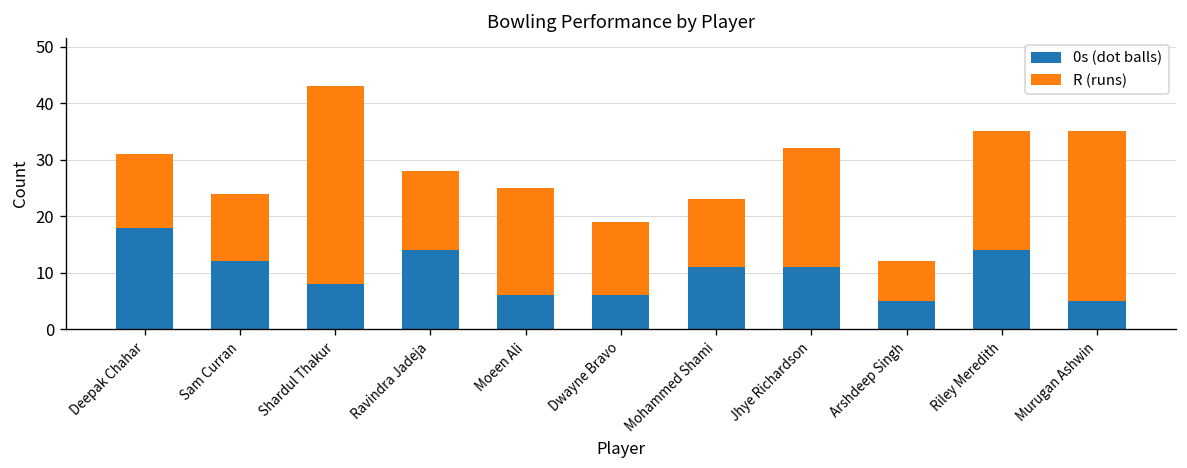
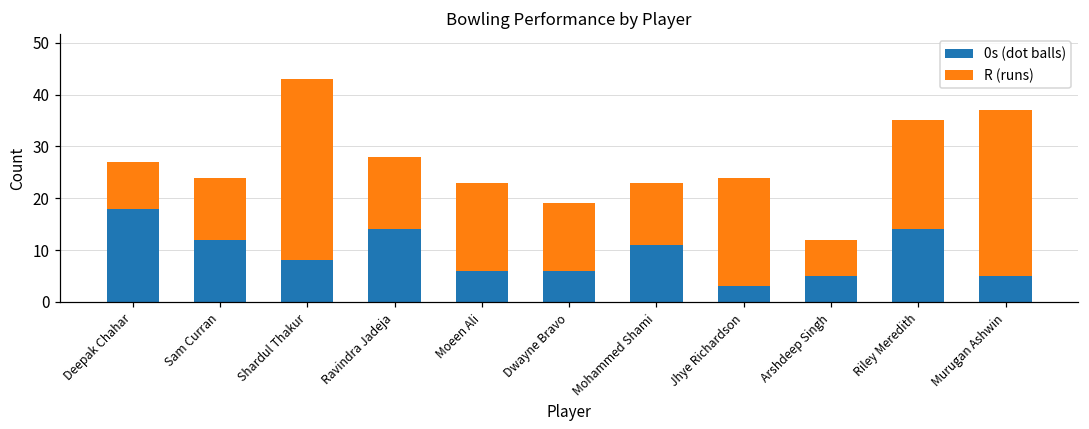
R (runs), Deepak Chahar: 13 -> 9
R (runs), Moeen Ali: 19 -> 17
0s (dot balls), Jhye Richardson: 11 -> 3
R (runs), Murugan Ashwin: 30 -> 32
